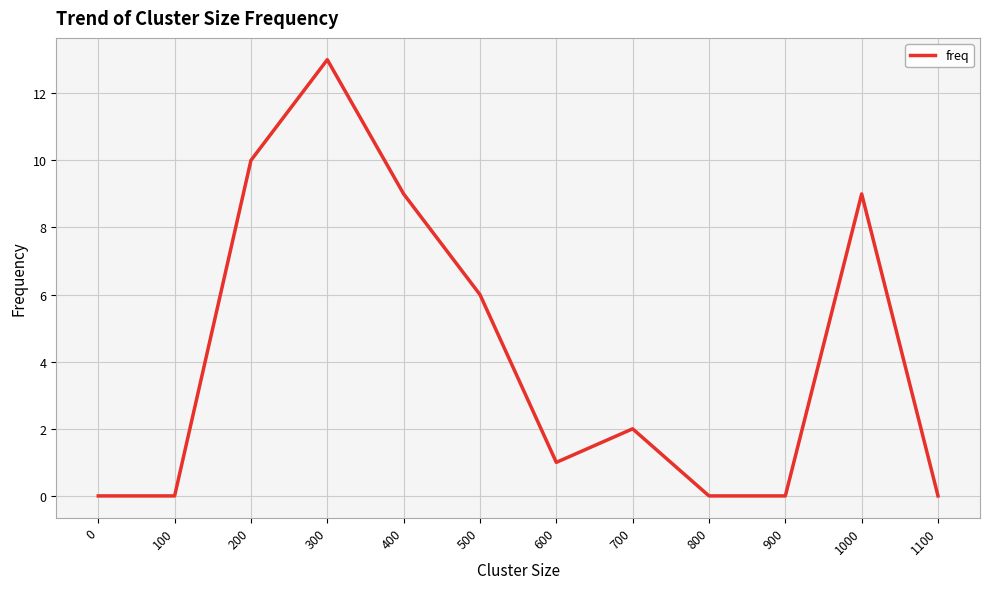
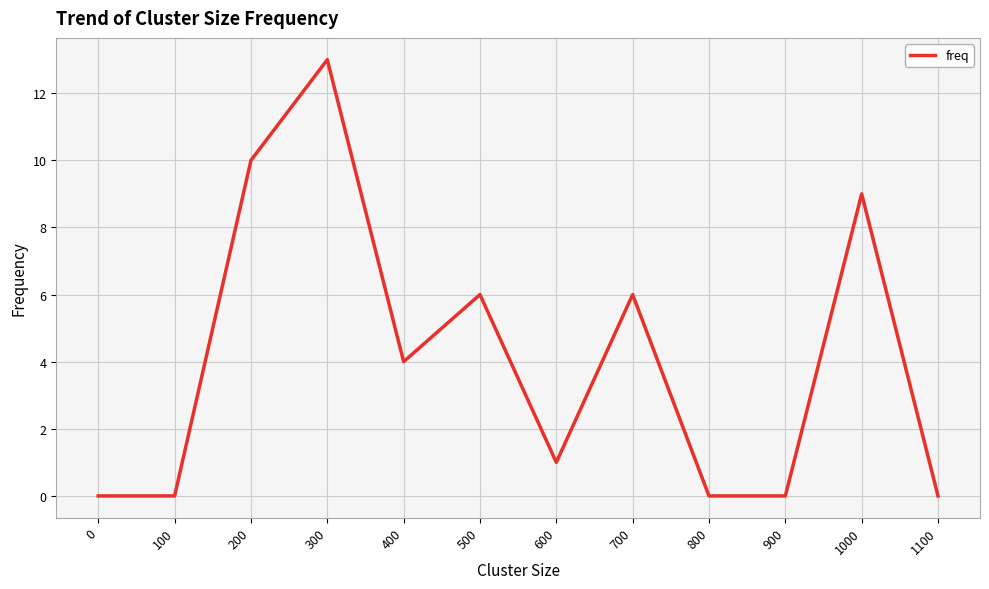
400: 9 -> 4
700: 2 -> 6
